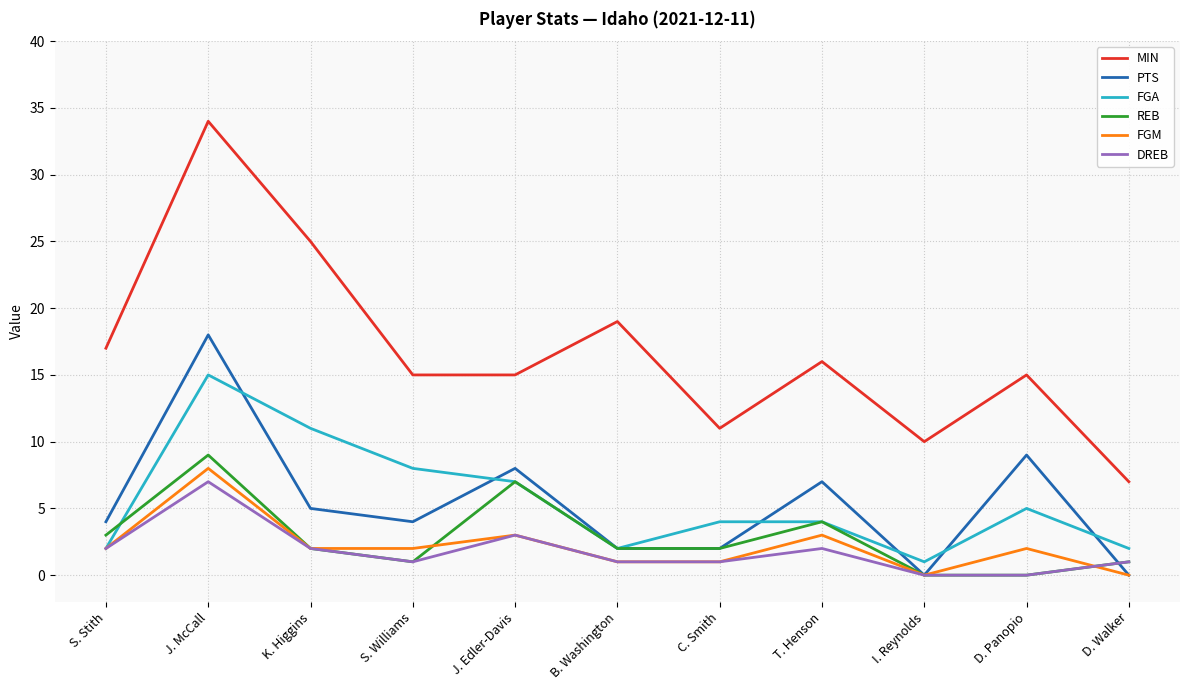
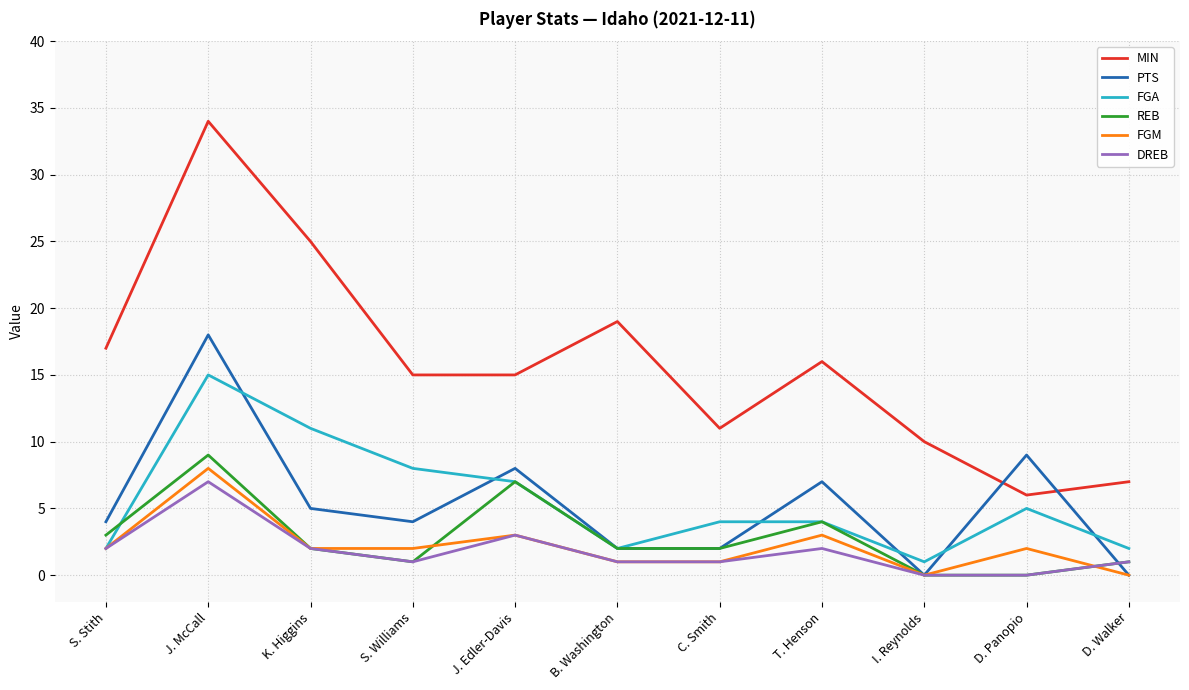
MIN, D. Panopio: 15 -> 6
